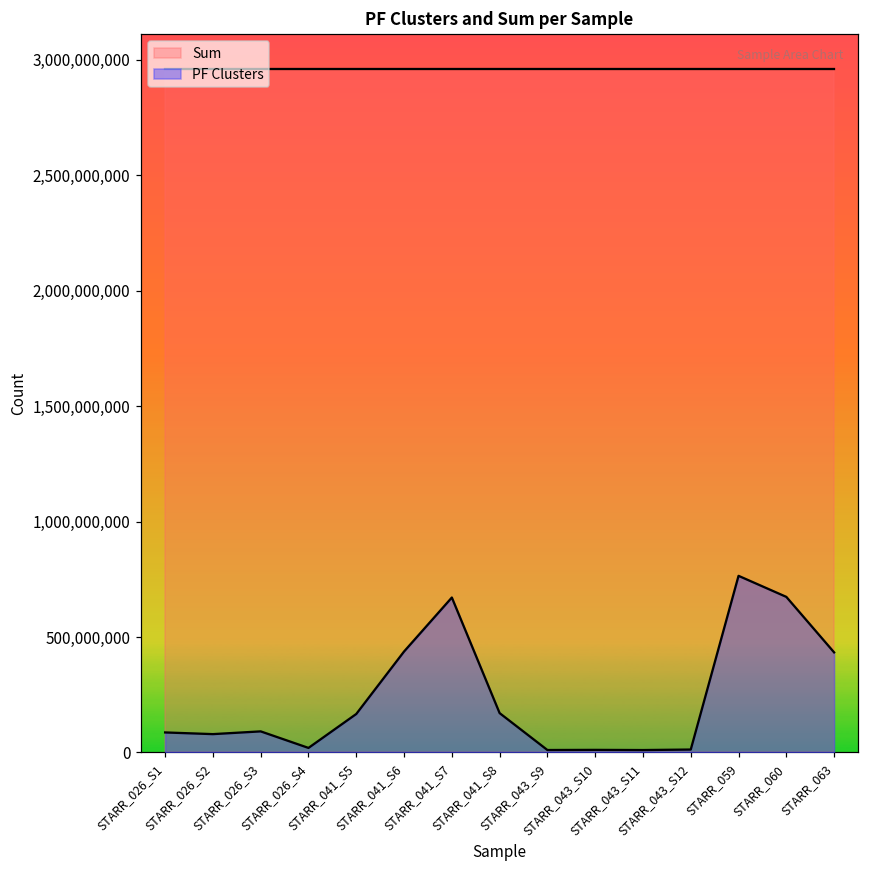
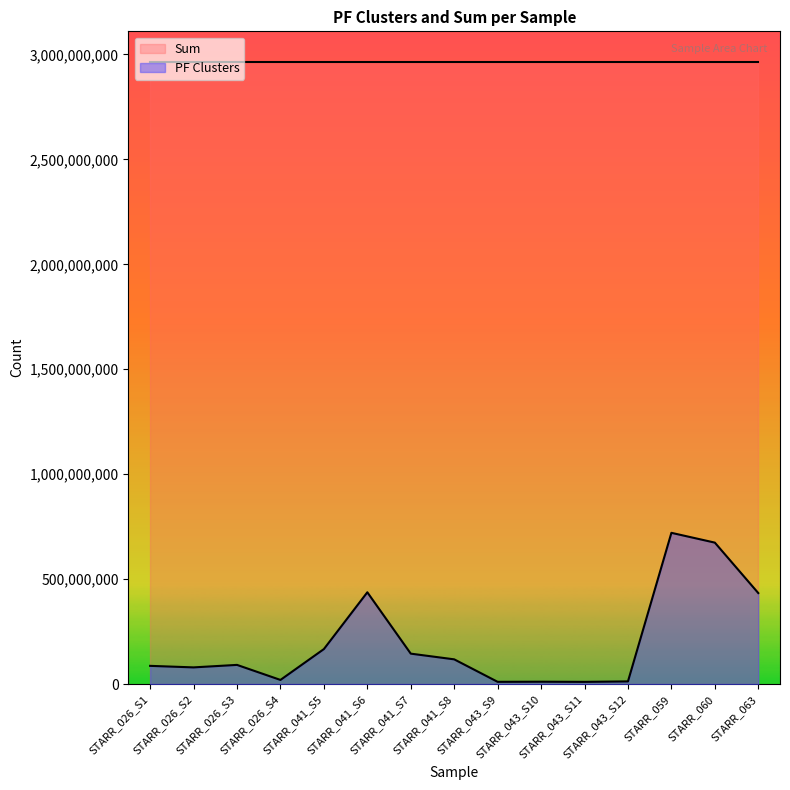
PF Clusters, STARR_041_S7: 670,000,000 -> 150,000,000
PF Clusters, STARR_041_S8: 170,000,000 -> 120,000,000
PF Clusters, STARR_059: 770,000,000 -> 720,000,000
